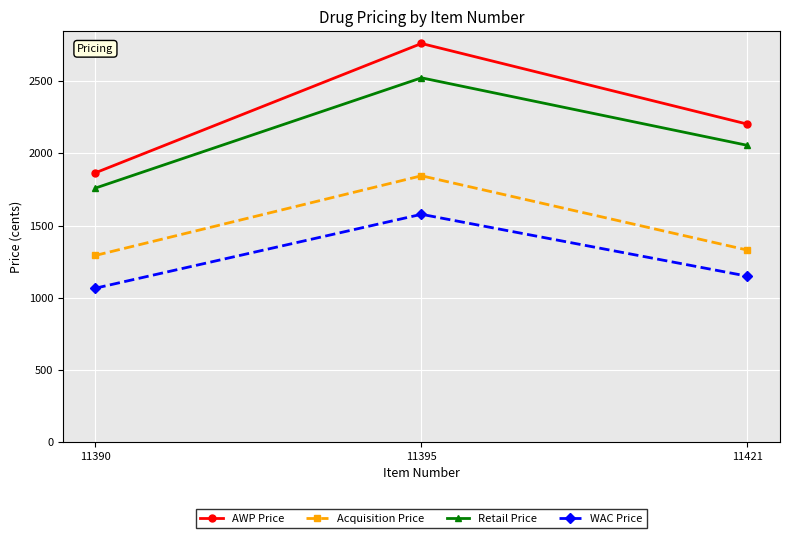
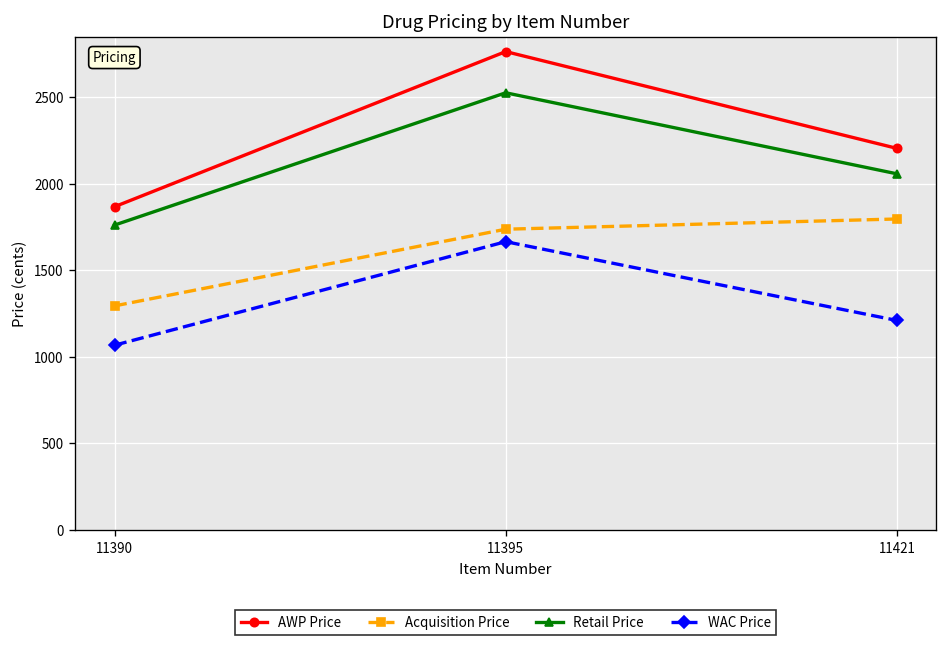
Acquisition Price, 11395: 1850 -> 1740
WAC Price, 11395: 1580 -> 1660
Acquisition Price, 11421: 1330 -> 1800
WAC Price, 11421: 1150 -> 1210
